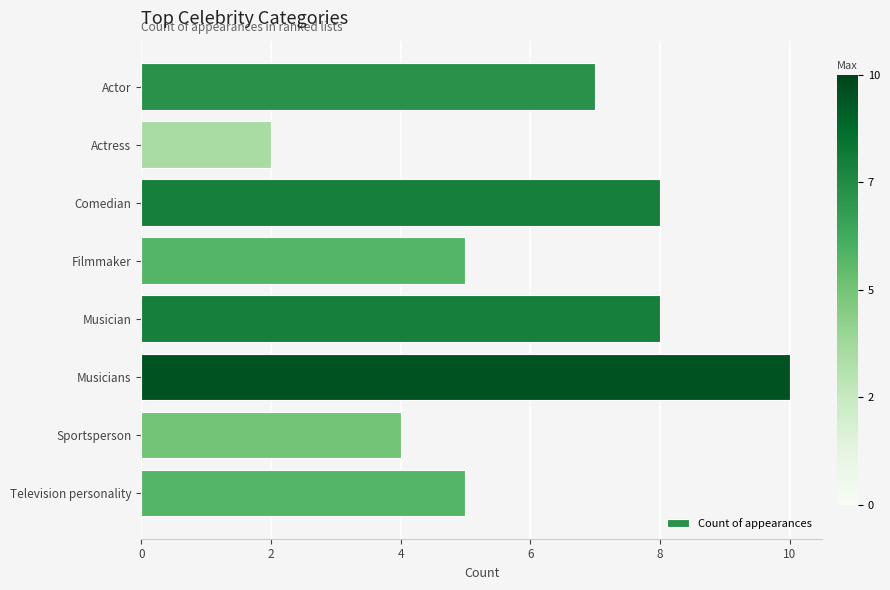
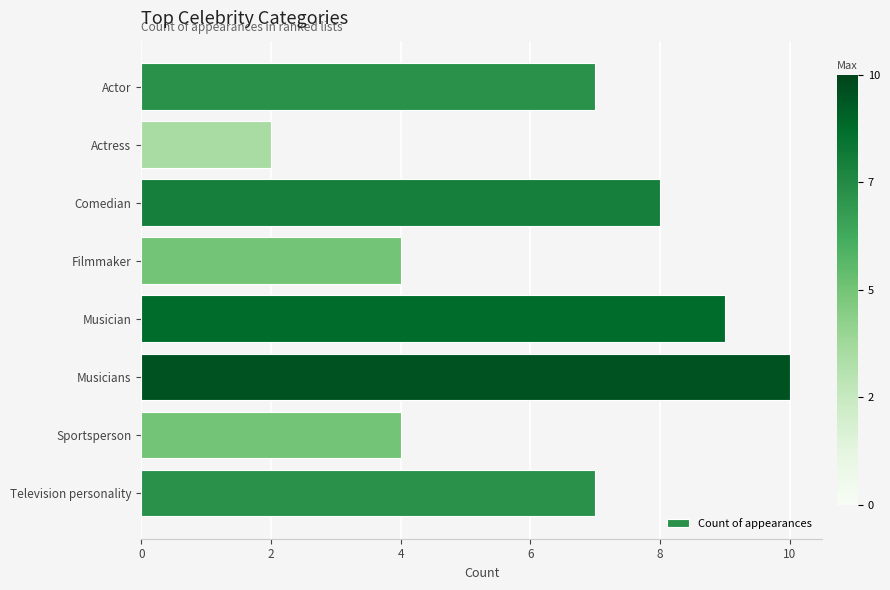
Filmmaker: 5 -> 4
Musician: 8 -> 9
Television personality: 5 -> 7
